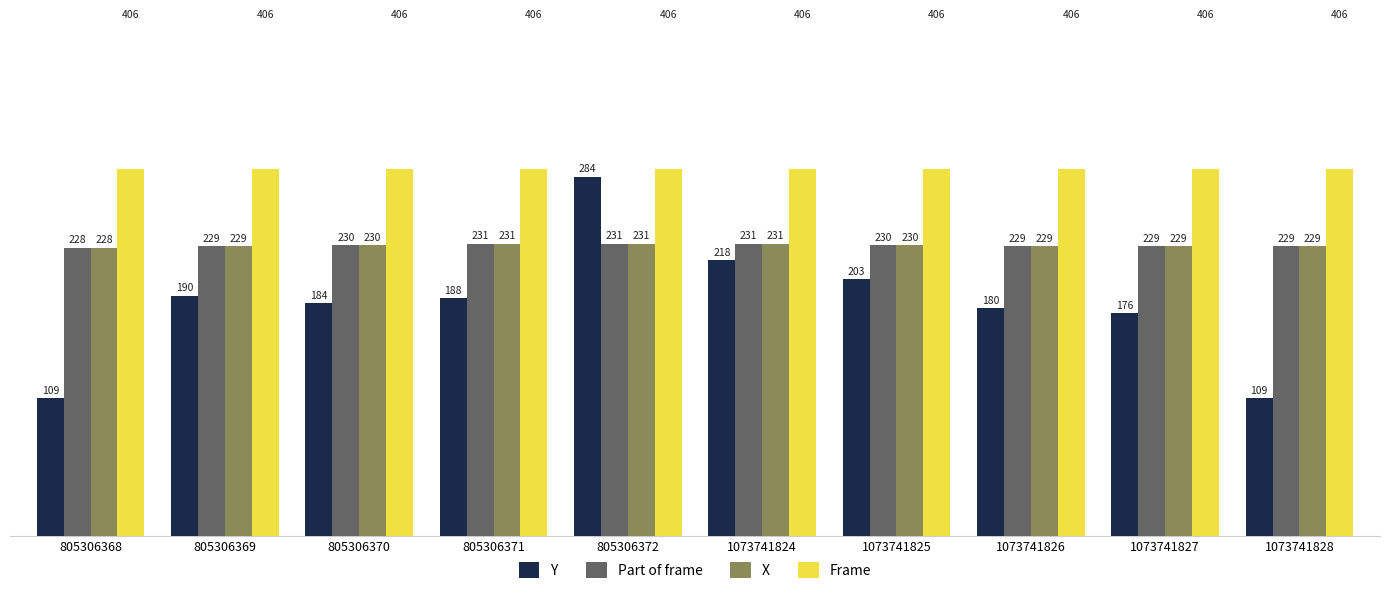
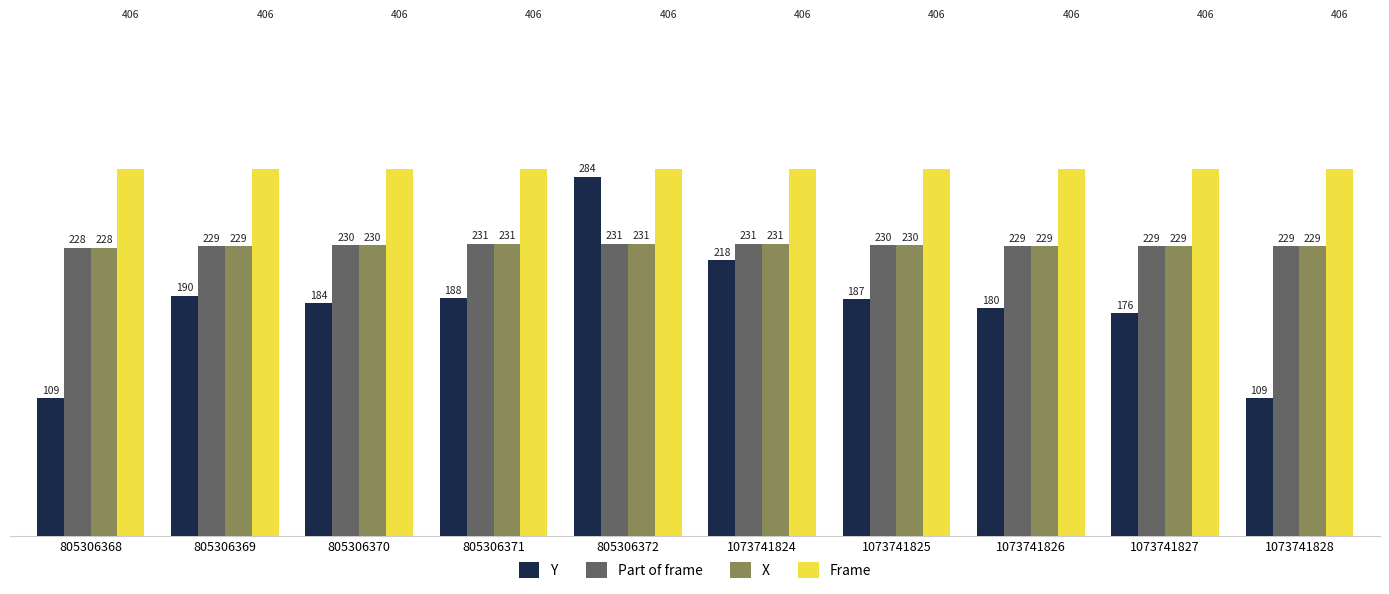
Y, 1073741825: 203 -> 187
